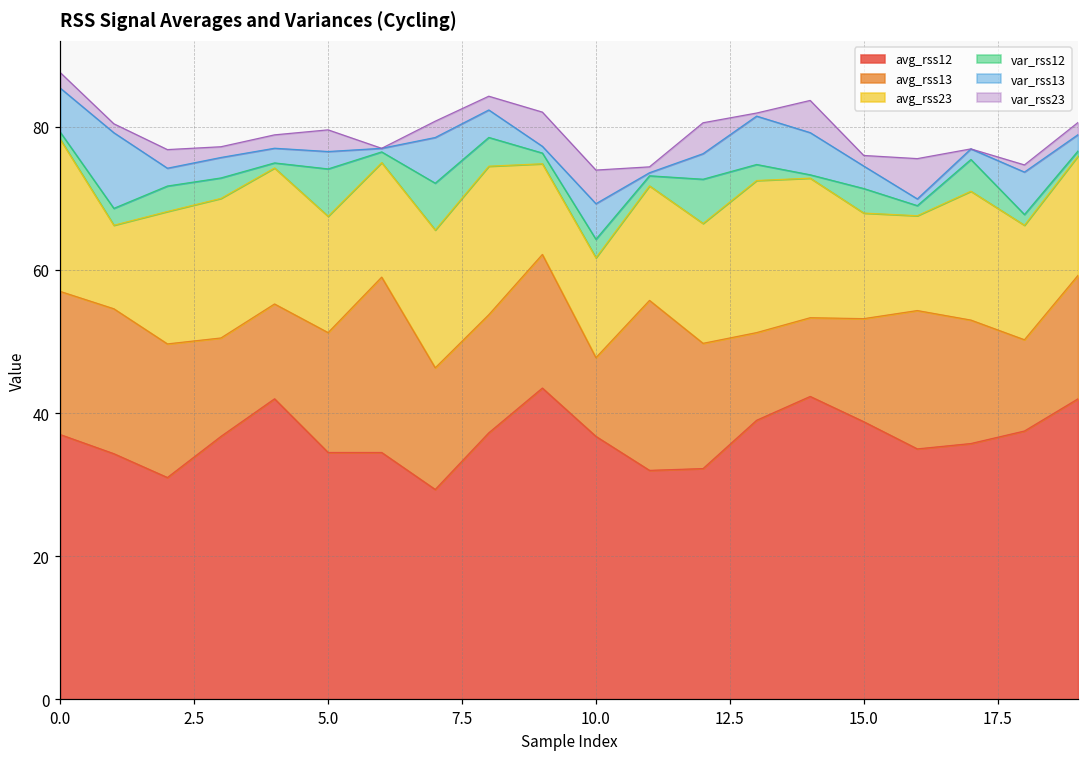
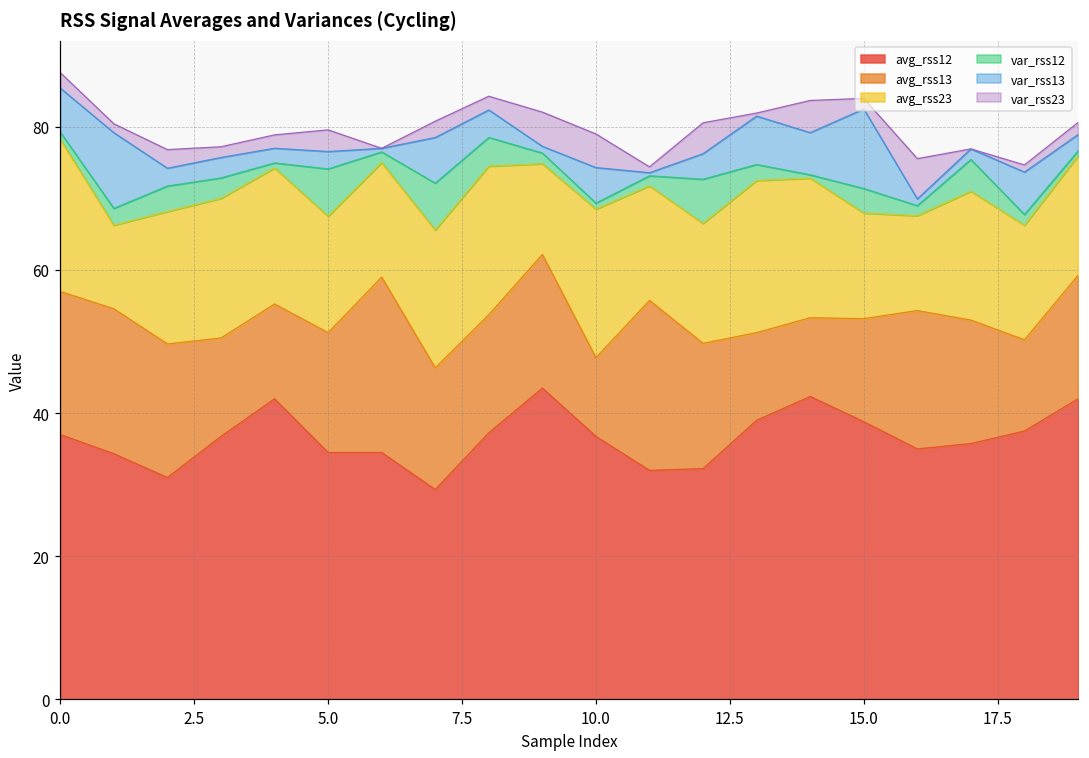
avg_rss23, 10.0: 14 -> 21
var_rss12, 10.0: 3 -> 1
var_rss13, 15.0: 3 -> 11
